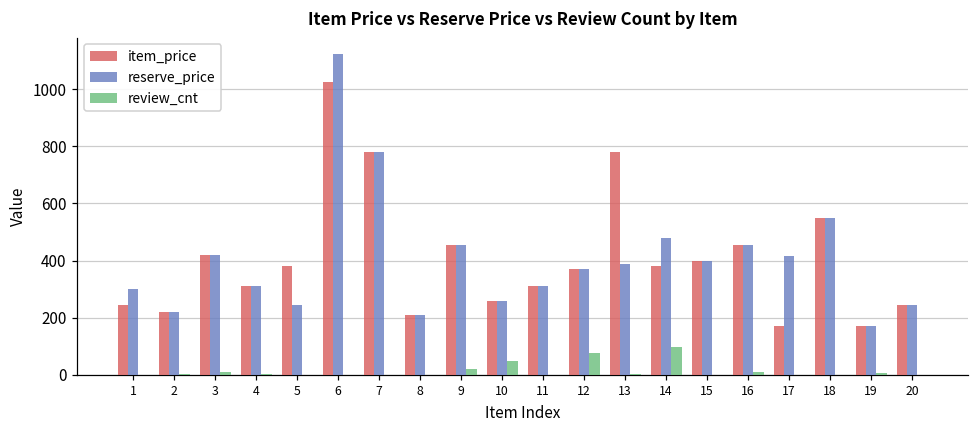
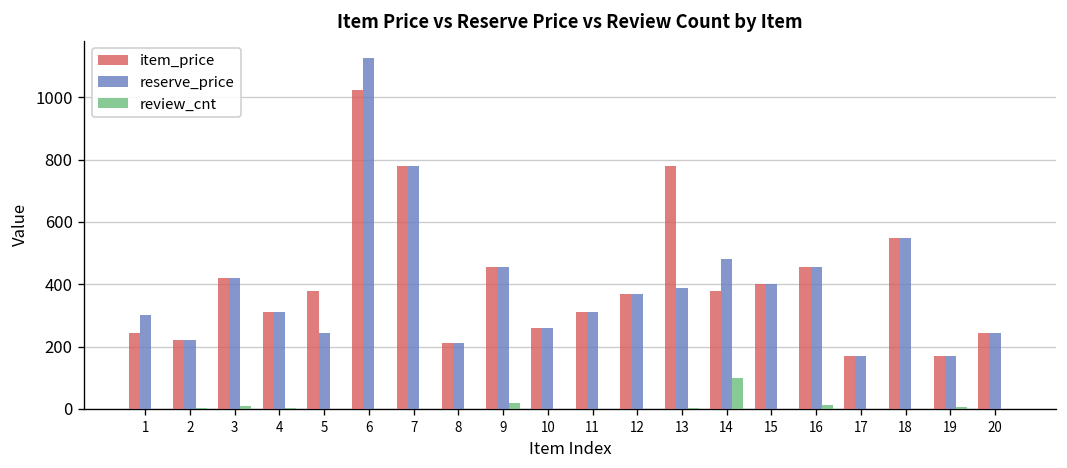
review_cnt, 10: 50 -> 0
review_cnt, 12: 70 -> 0
reserve_price, 17: 420 -> 170
